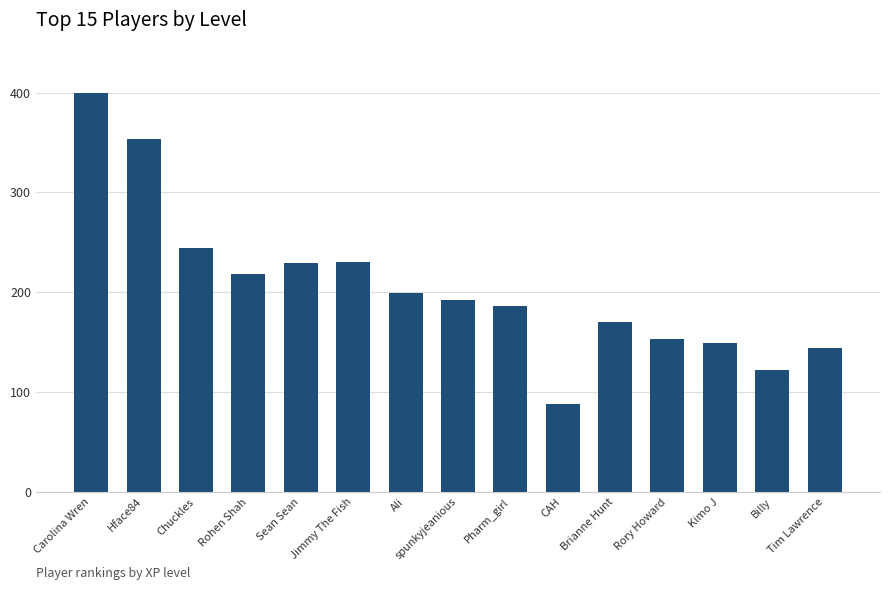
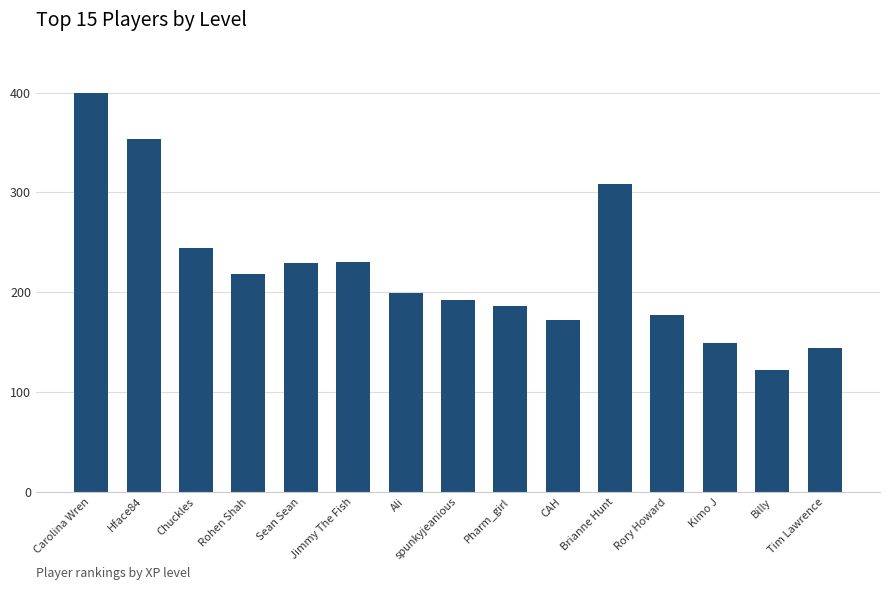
CAH: 90 -> 170
Brianne Hunt: 170 -> 310
Rory Howard: 150 -> 180
